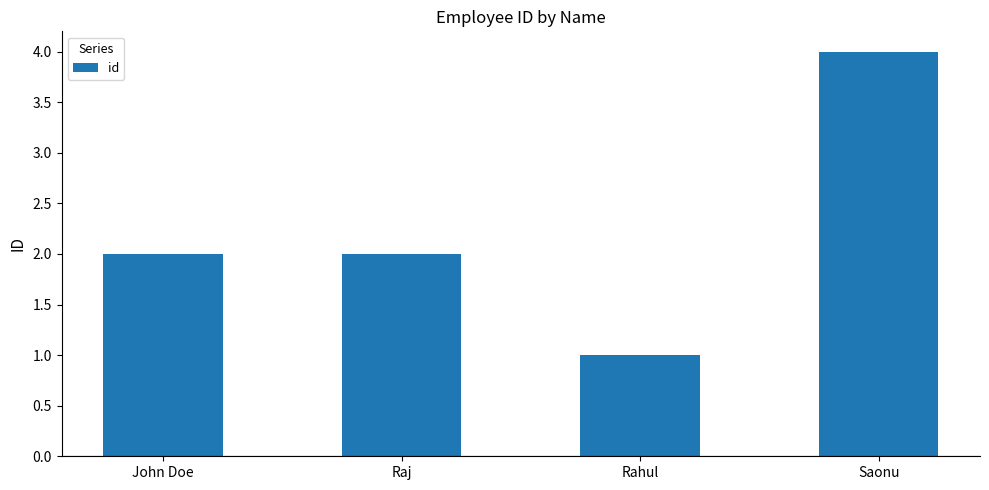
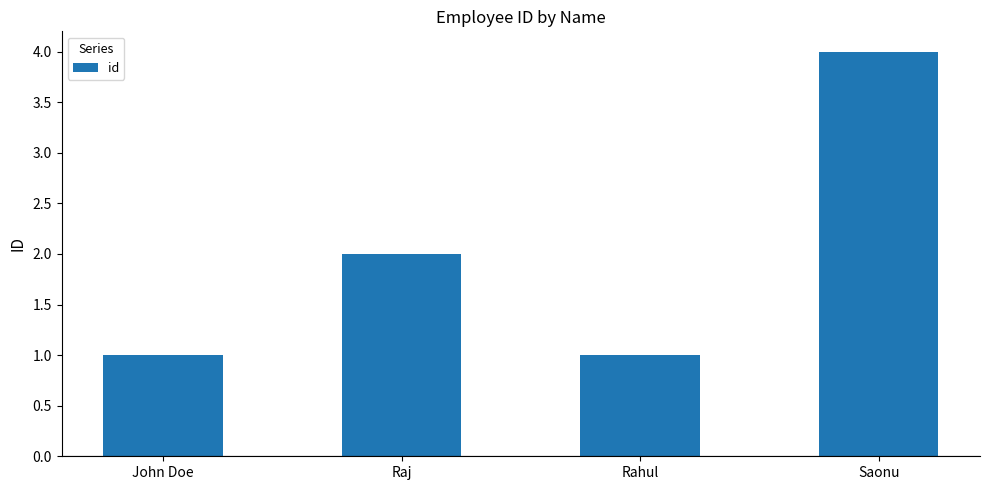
John Doe: 2 -> 1
